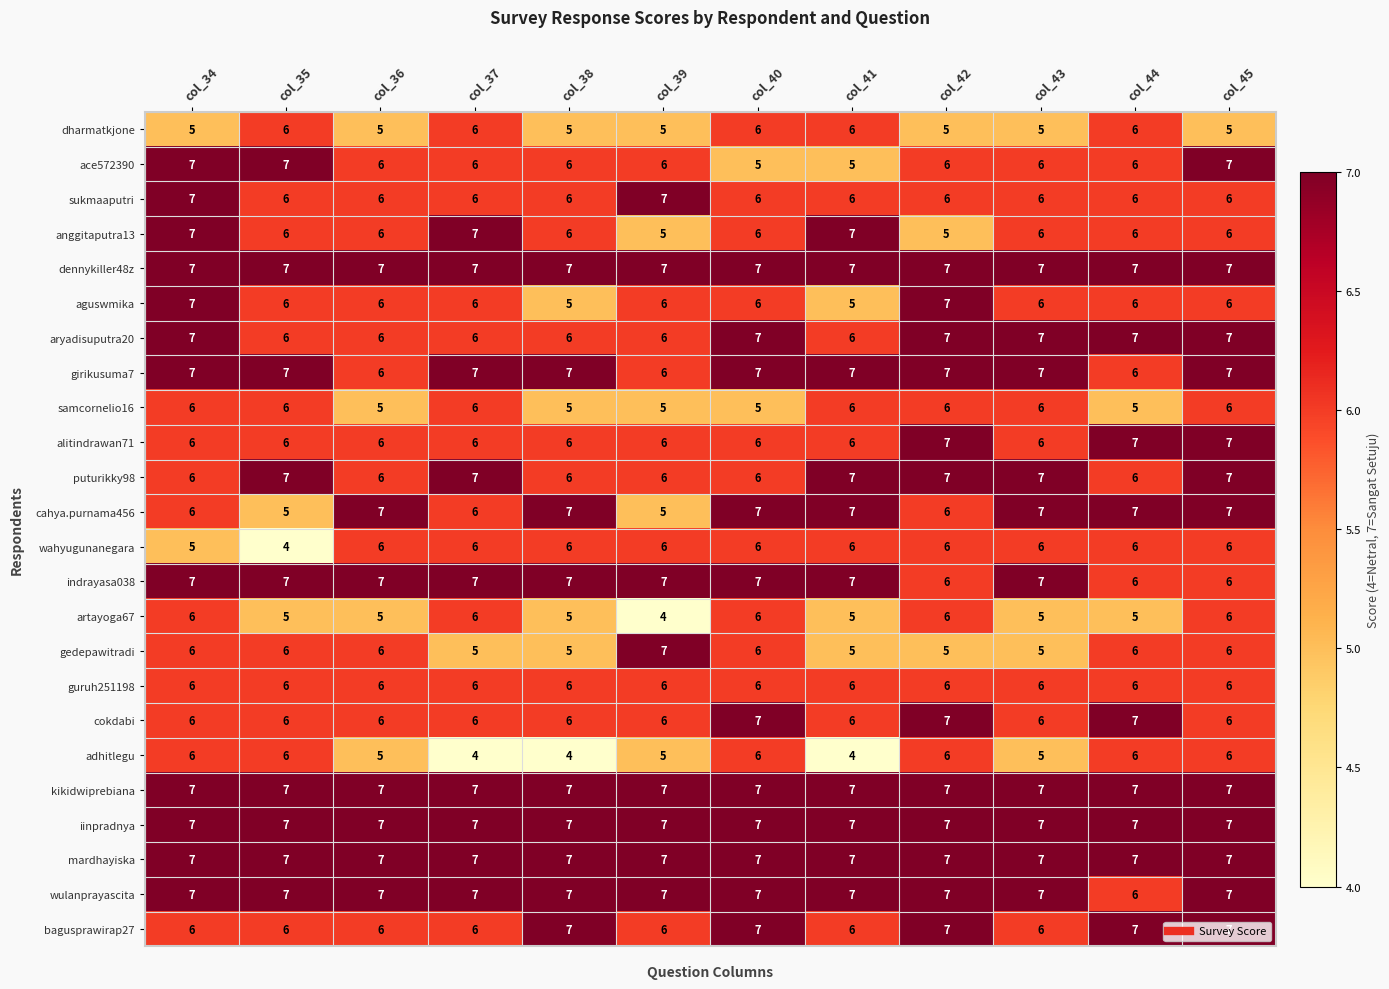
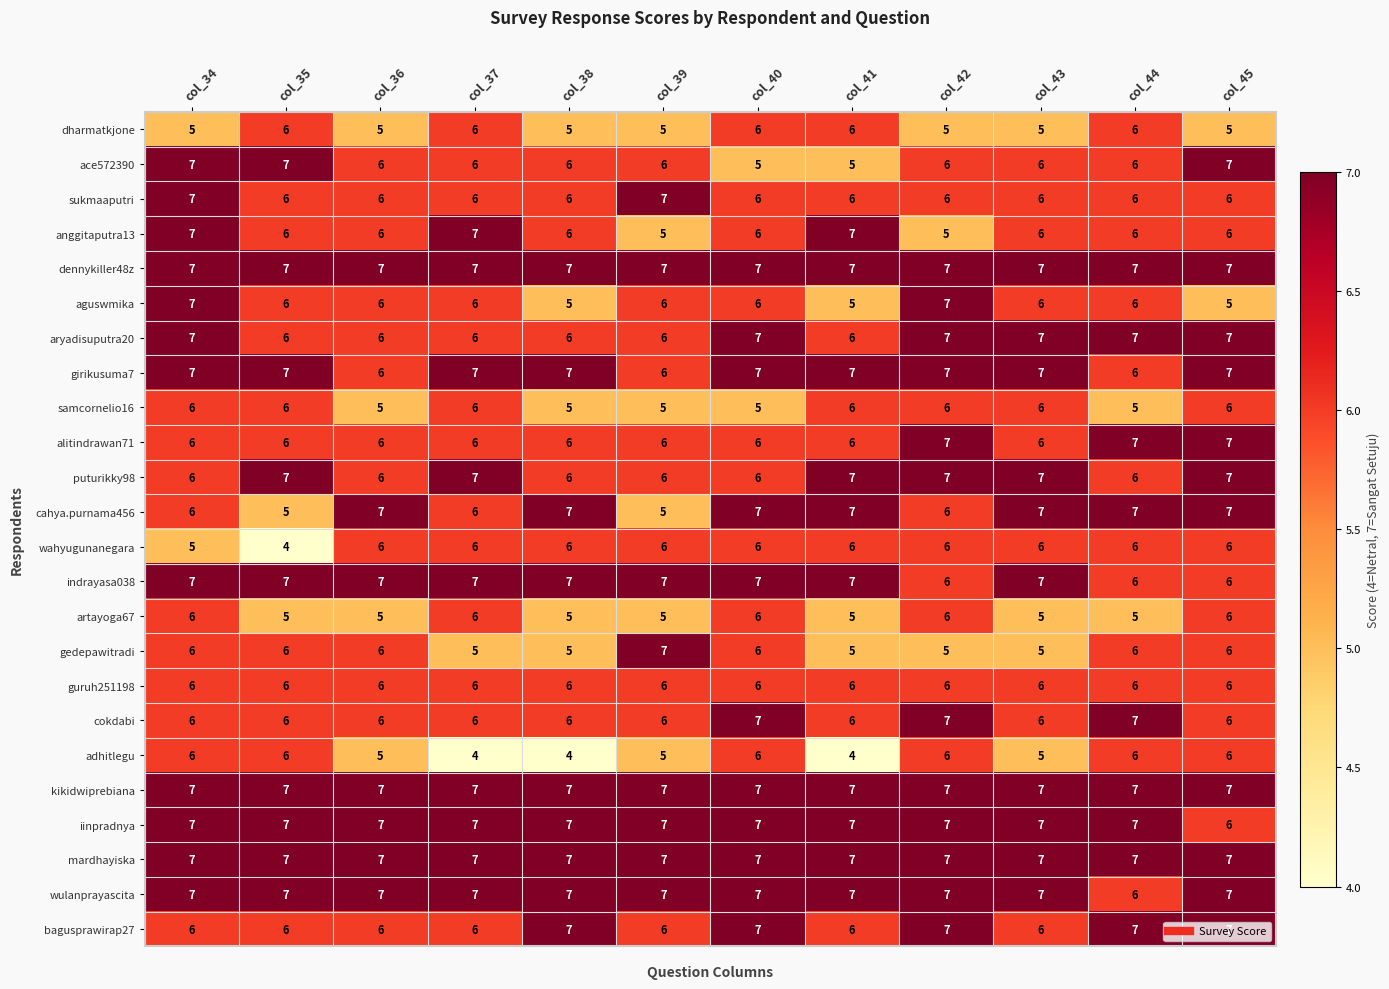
aguswmika, col_45: 6 -> 5
artayoga67, col_39: 4 -> 5
iinpradnya, col_45: 7 -> 6
